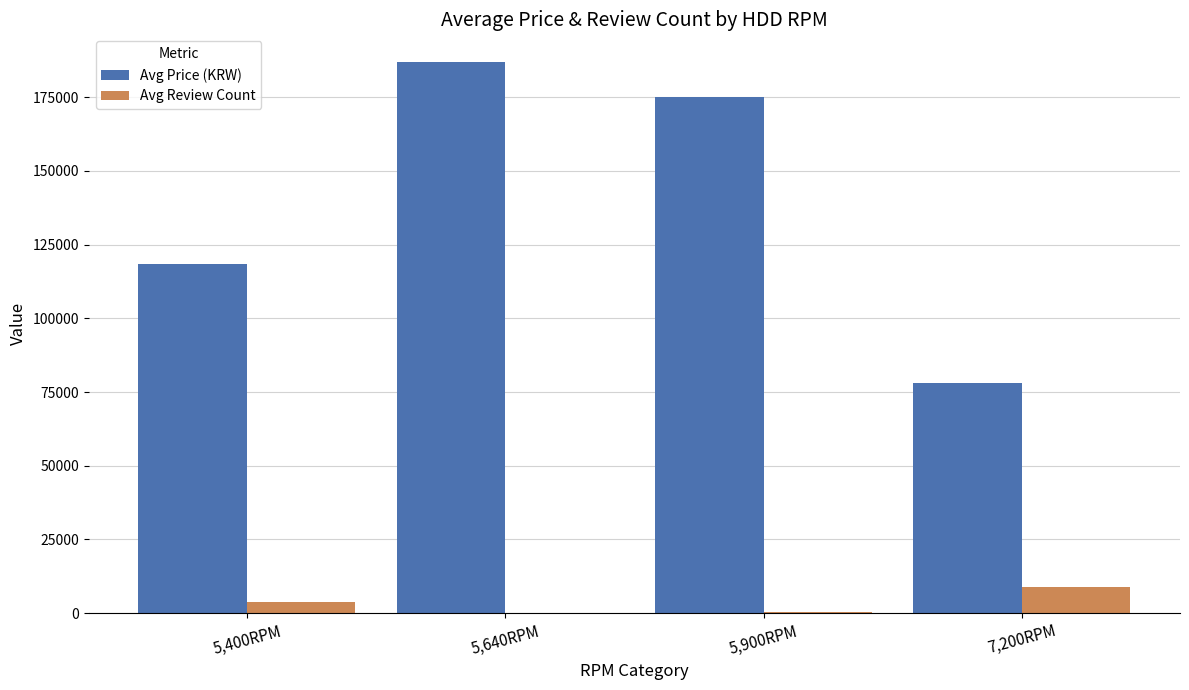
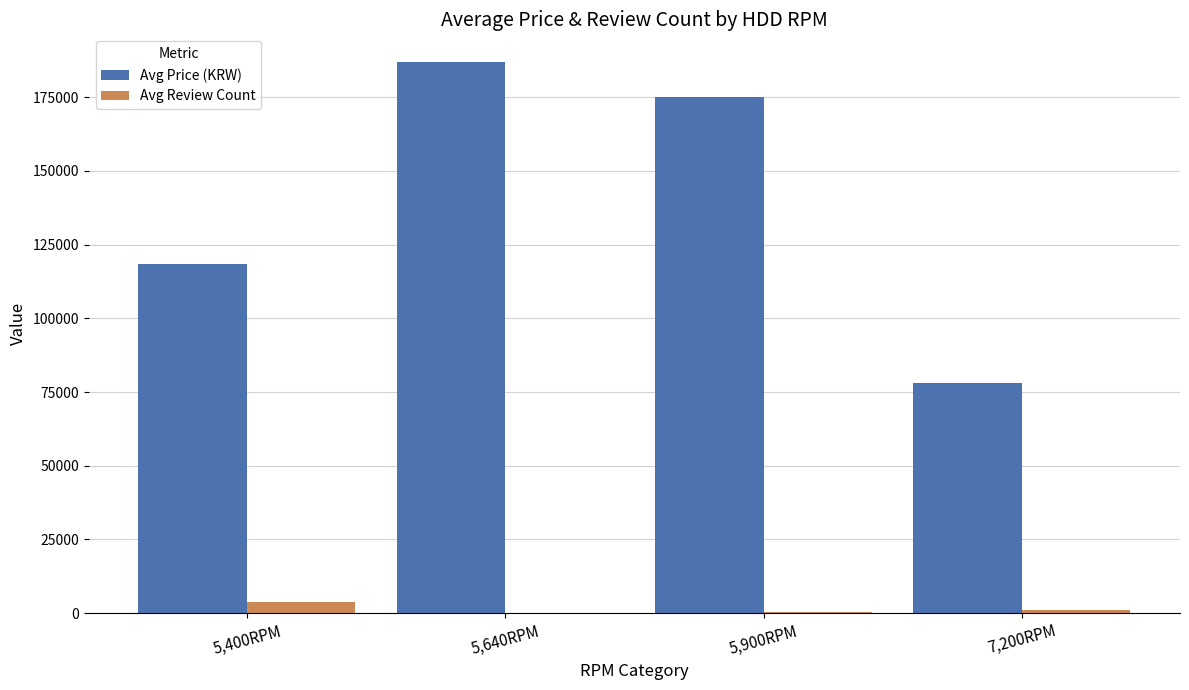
Avg Review Count, 7,200RPM: 9000 -> 1000
